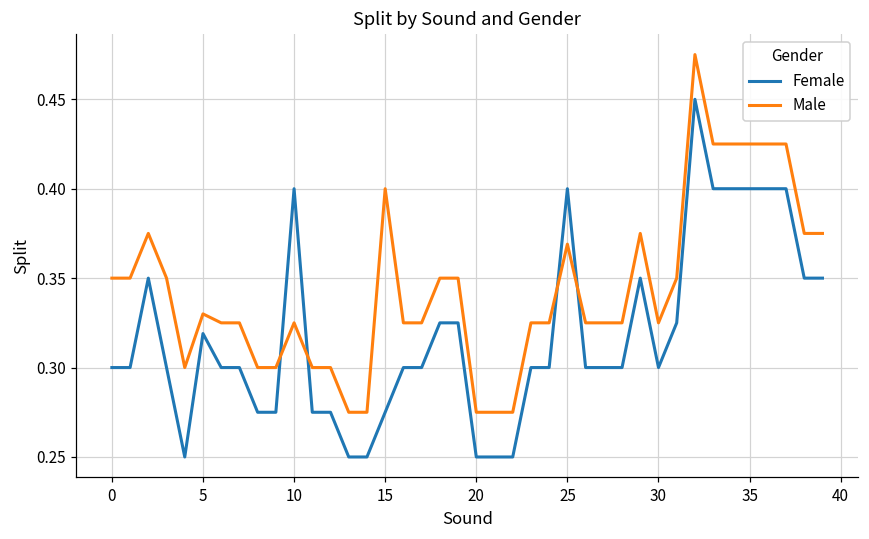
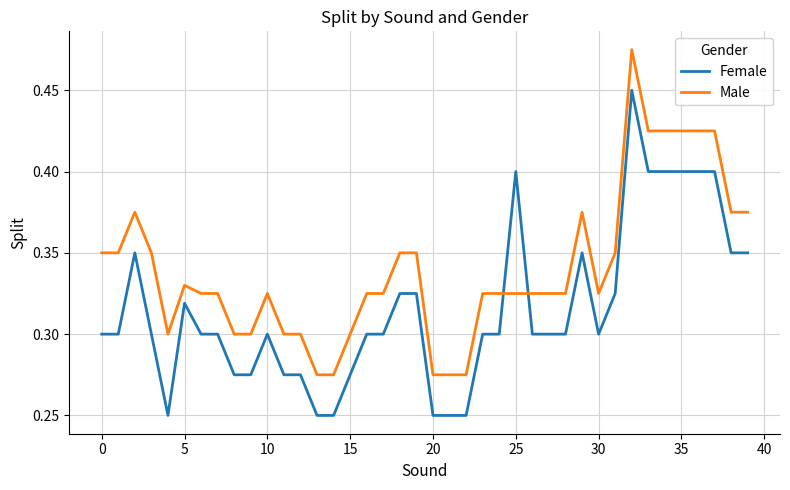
Female, 10: 0.4 -> 0.3
Male, 15: 0.4 -> 0.3
Male, 25: 0.369 -> 0.325
